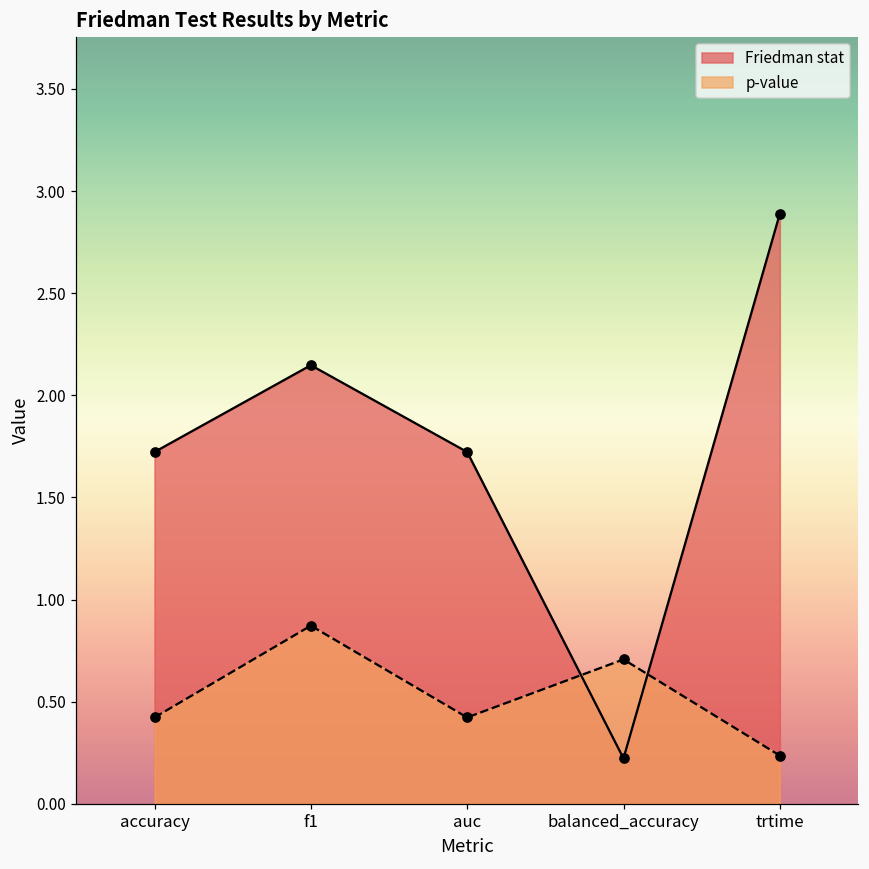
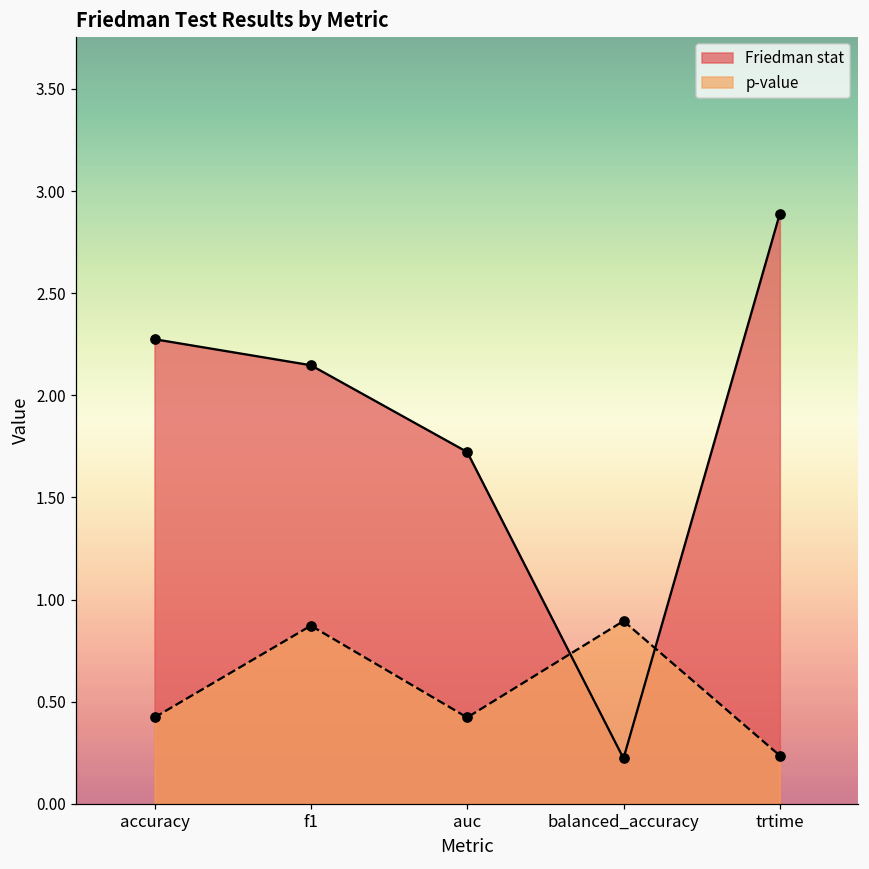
Friedman stat, accuracy: 1.72 -> 2.27
p-value, balanced_accuracy: 0.71 -> 0.89
